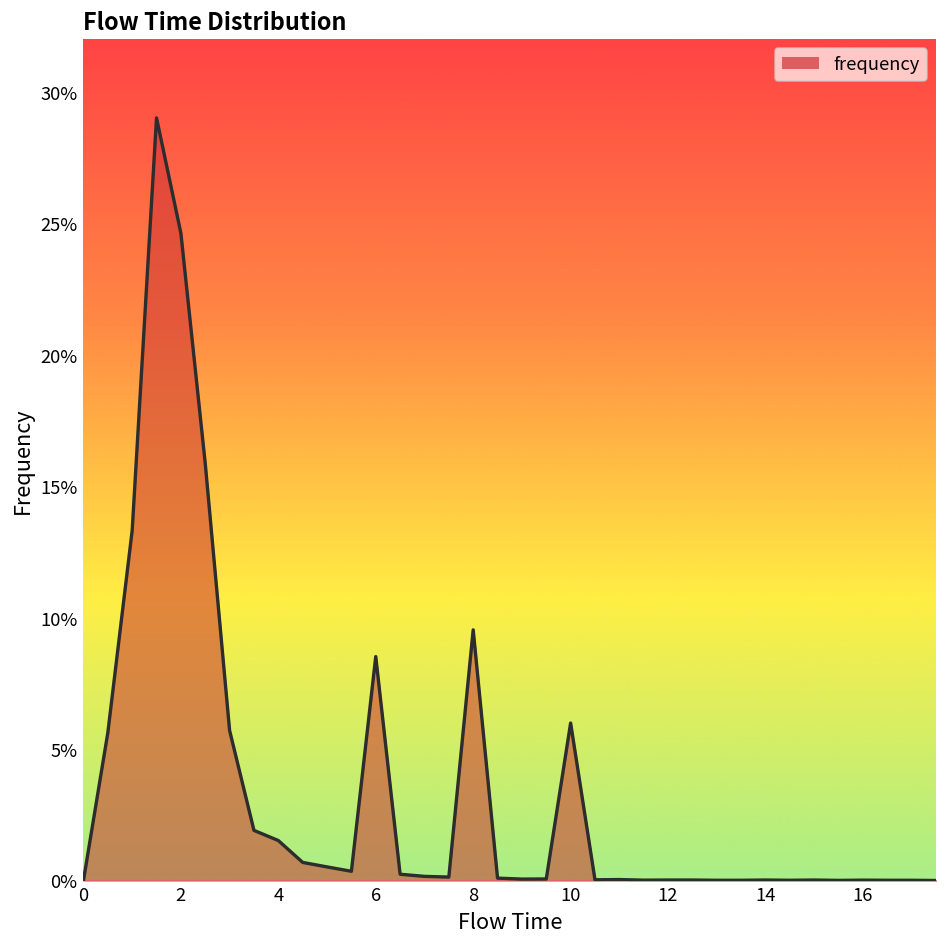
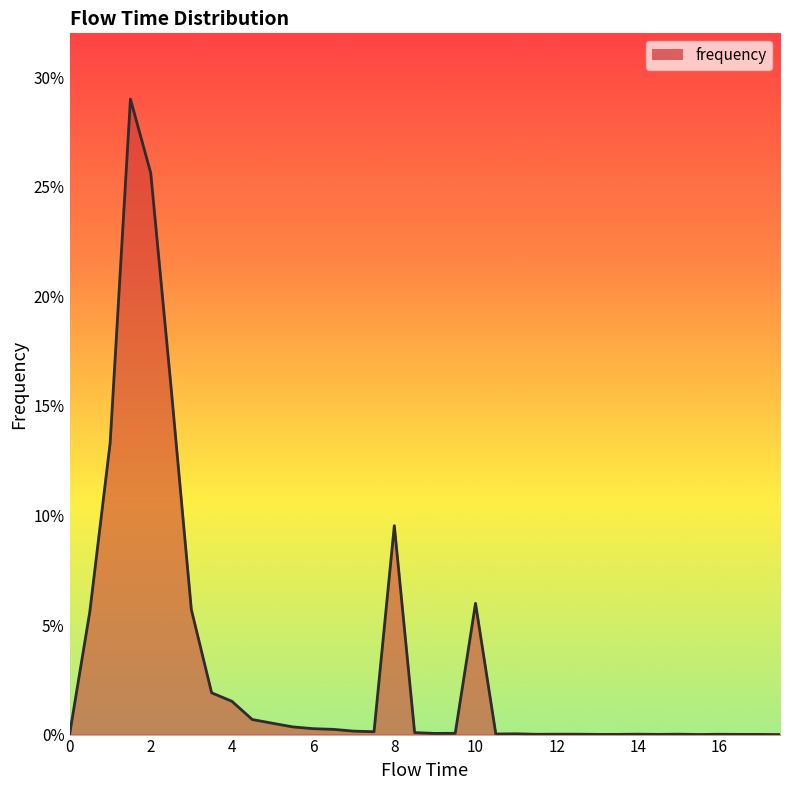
2: 24.6% -> 25.6%
6: 8.5% -> 0.3%
